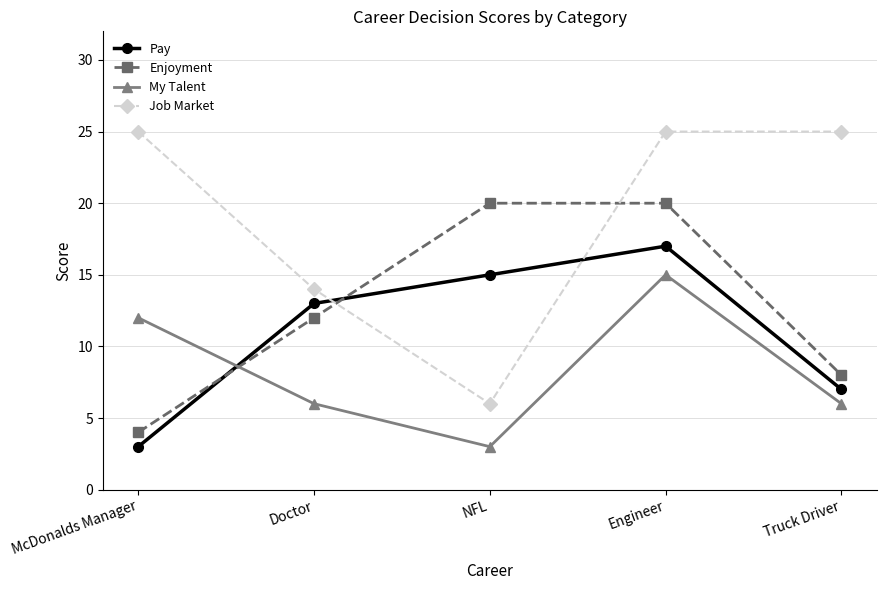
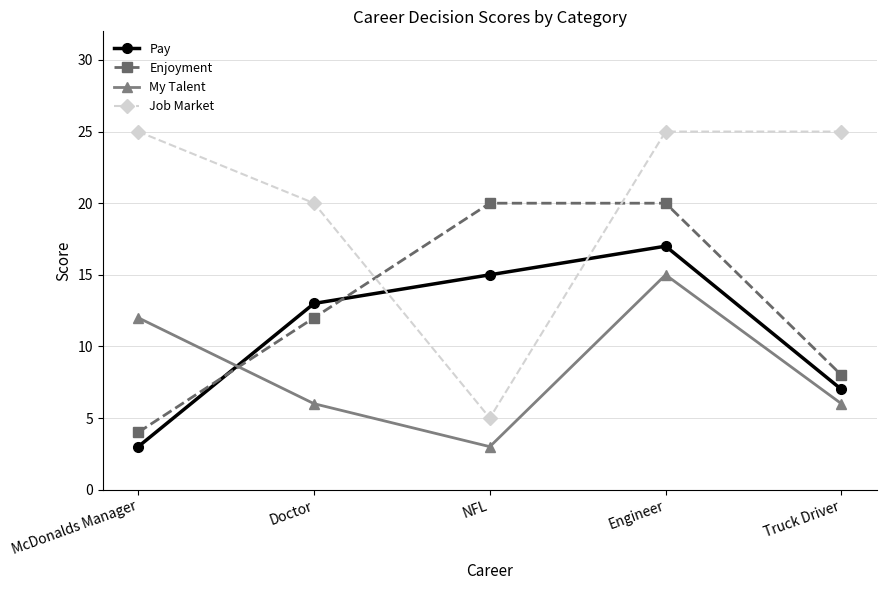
Job Market, Doctor: 14 -> 20
Job Market, NFL: 6 -> 5
